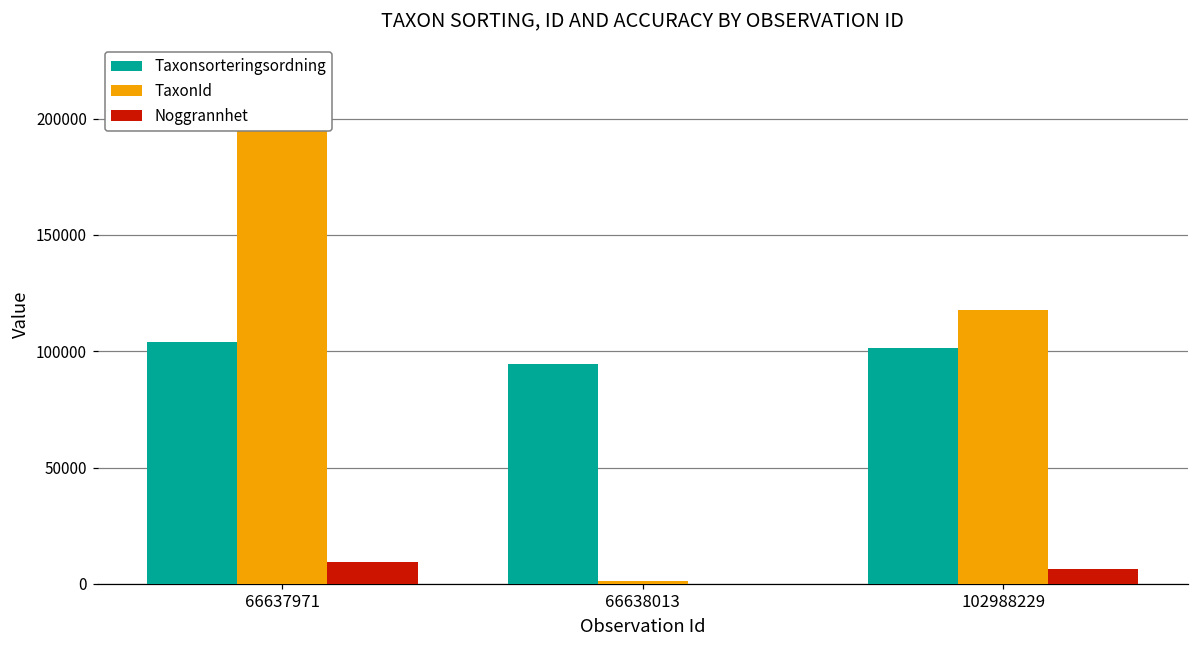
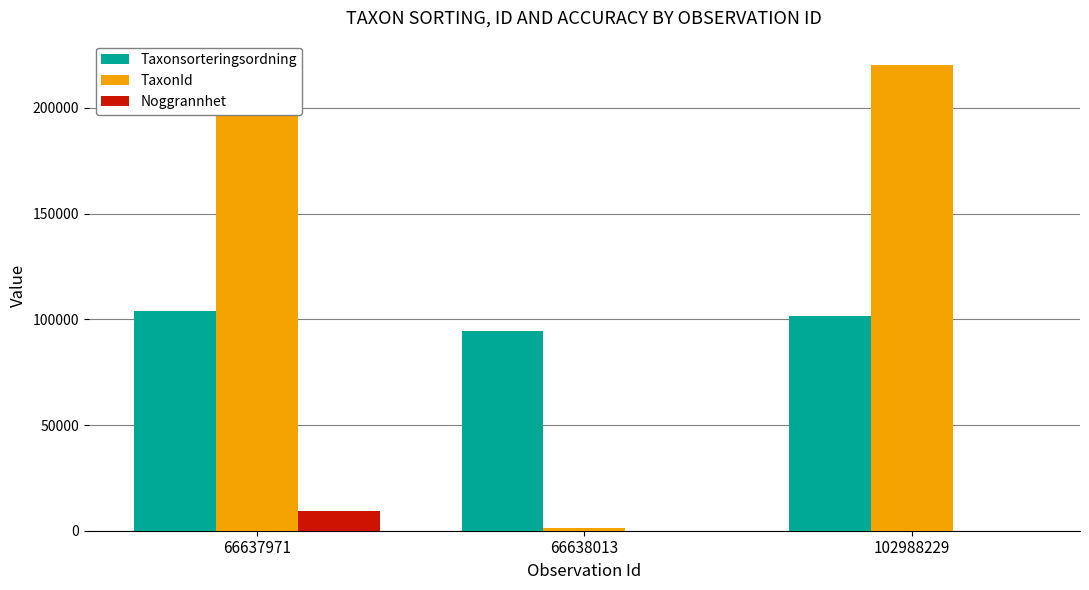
TaxonId, 102988229: 118000 -> 220000
Noggrannhet, 102988229: 6000 -> 0
